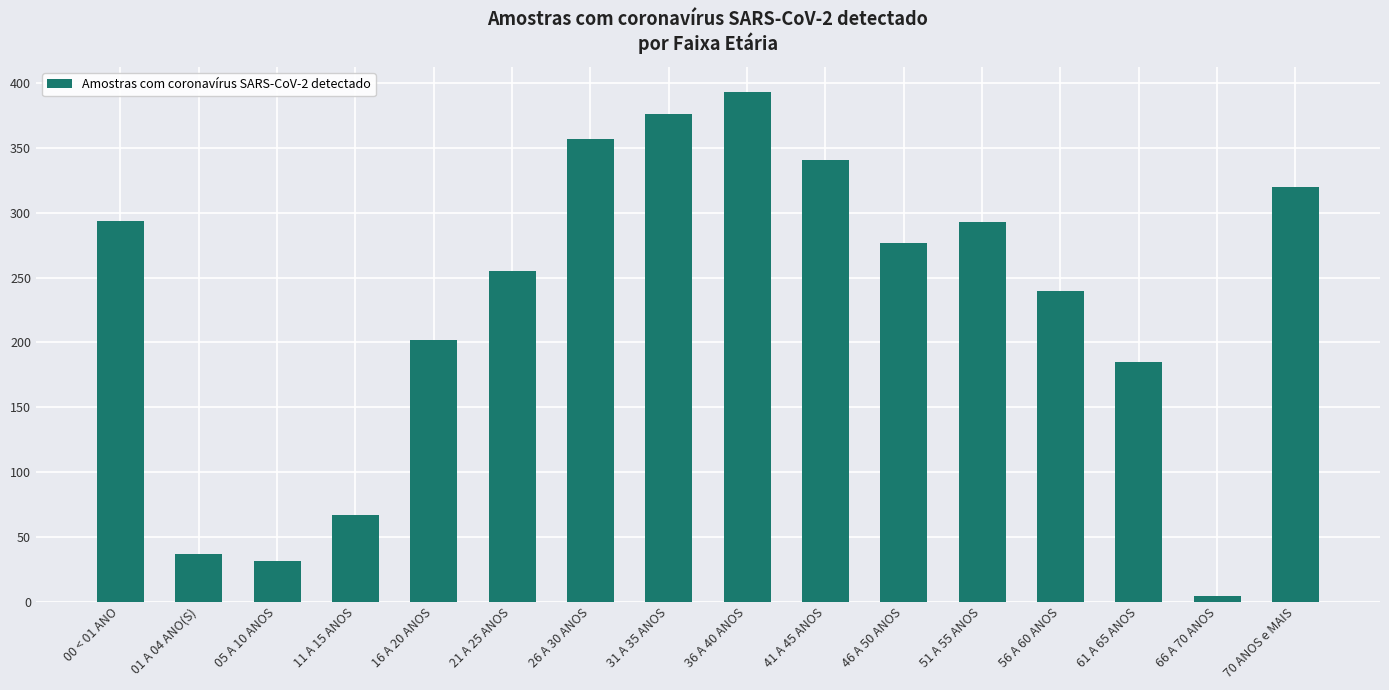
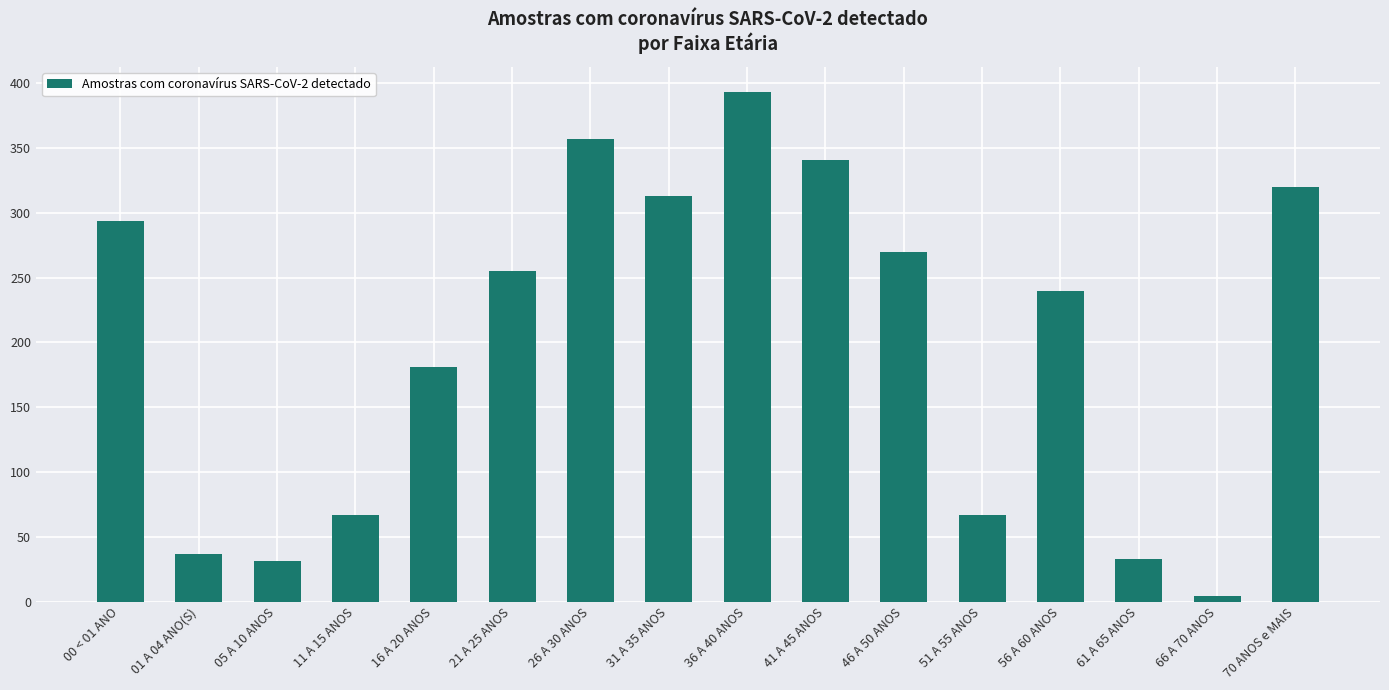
16 A 20 ANOS: 202 -> 181
31 A 35 ANOS: 376 -> 313
46 A 50 ANOS: 277 -> 270
51 A 55 ANOS: 293 -> 67
61 A 65 ANOS: 185 -> 33
